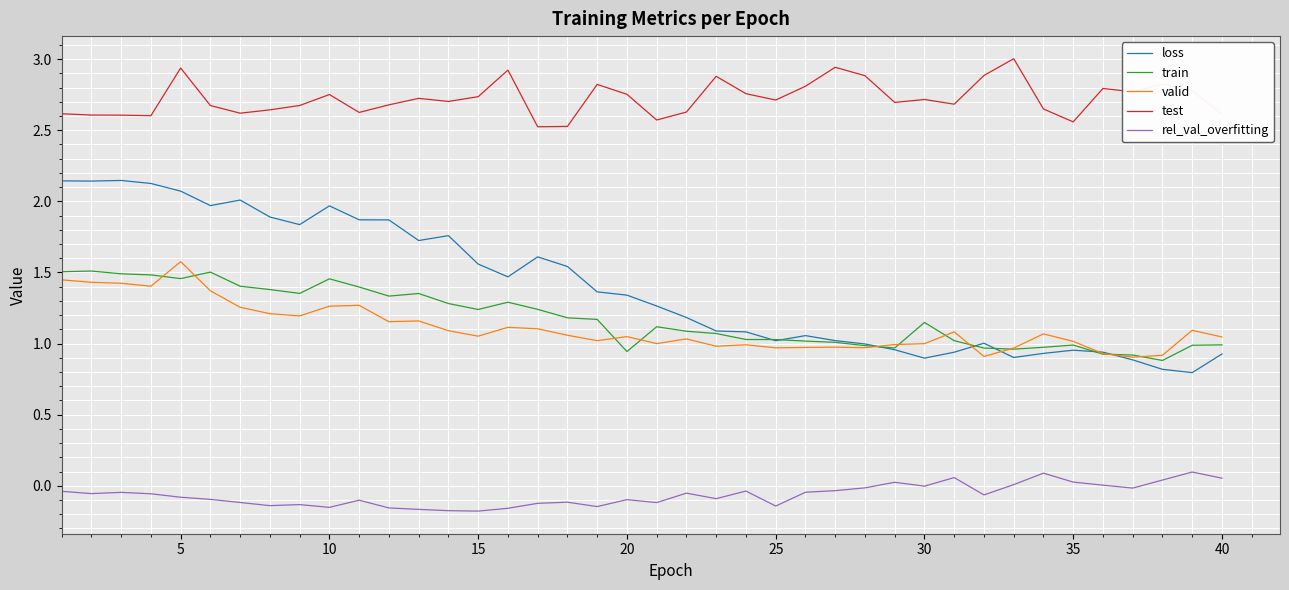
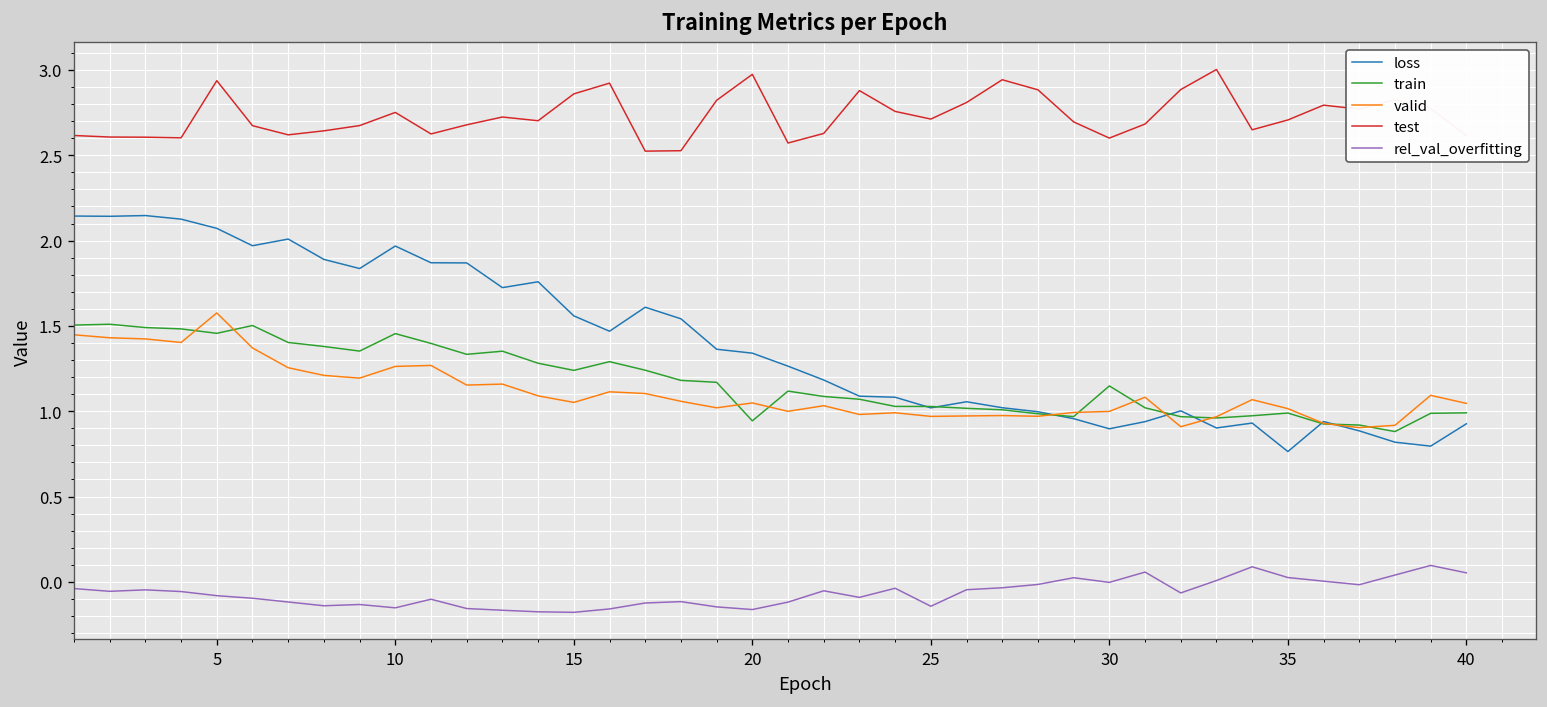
test, 15: 2.74 -> 2.86
test, 20: 2.75 -> 2.97
rel_val_overfitting, 20: -0.10 -> -0.16
test, 30: 2.72 -> 2.60
loss, 35: 0.95 -> 0.76
test, 35: 2.56 -> 2.71
